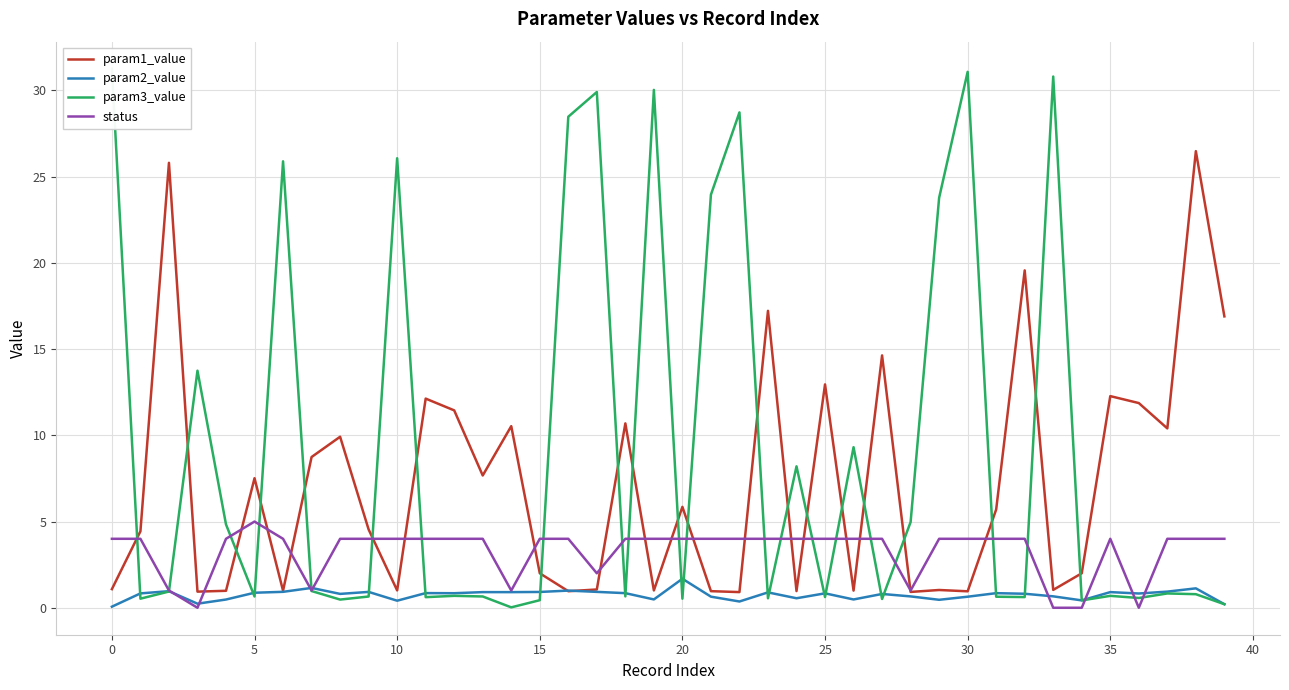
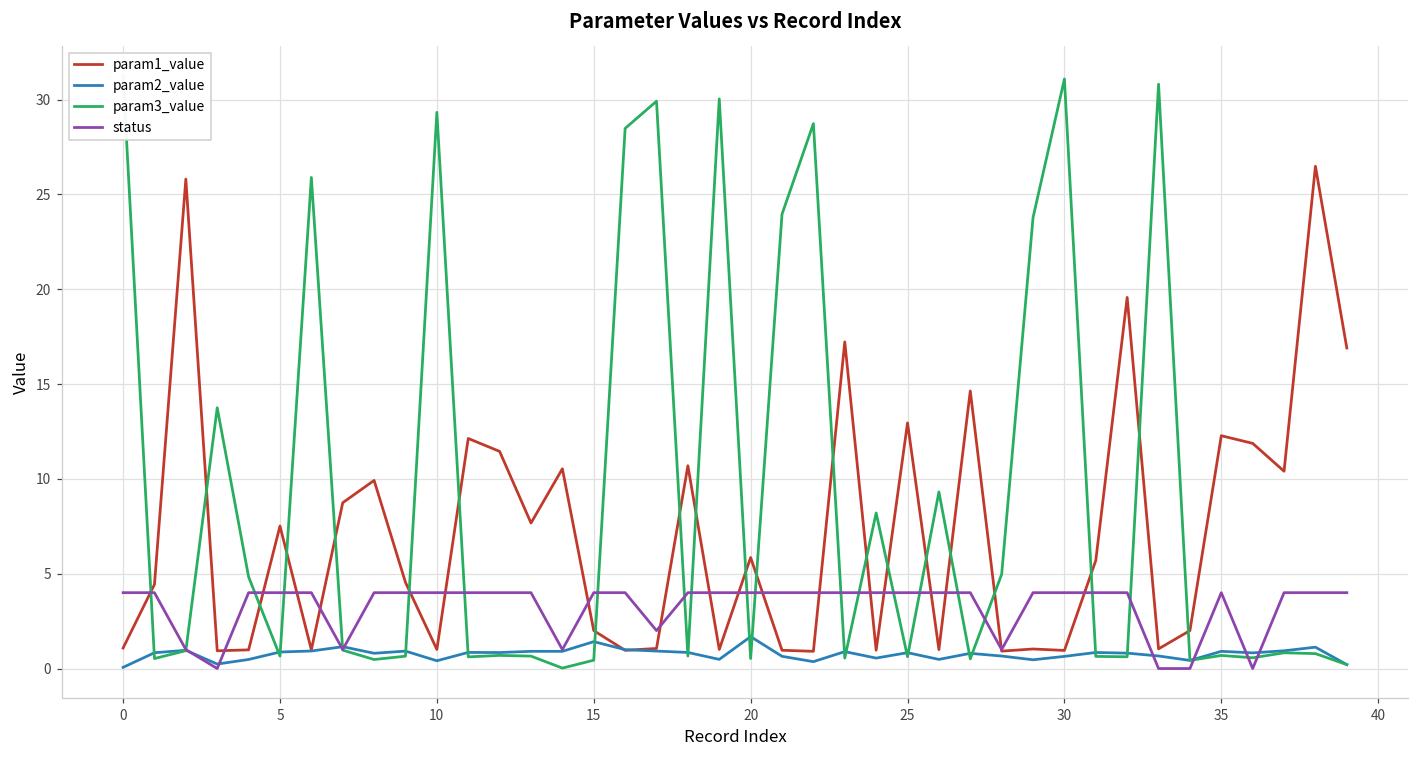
status, 5: 5 -> 4
param3_value, 10: 26.1 -> 29.3
param2_value, 15: 0.9 -> 1.4
